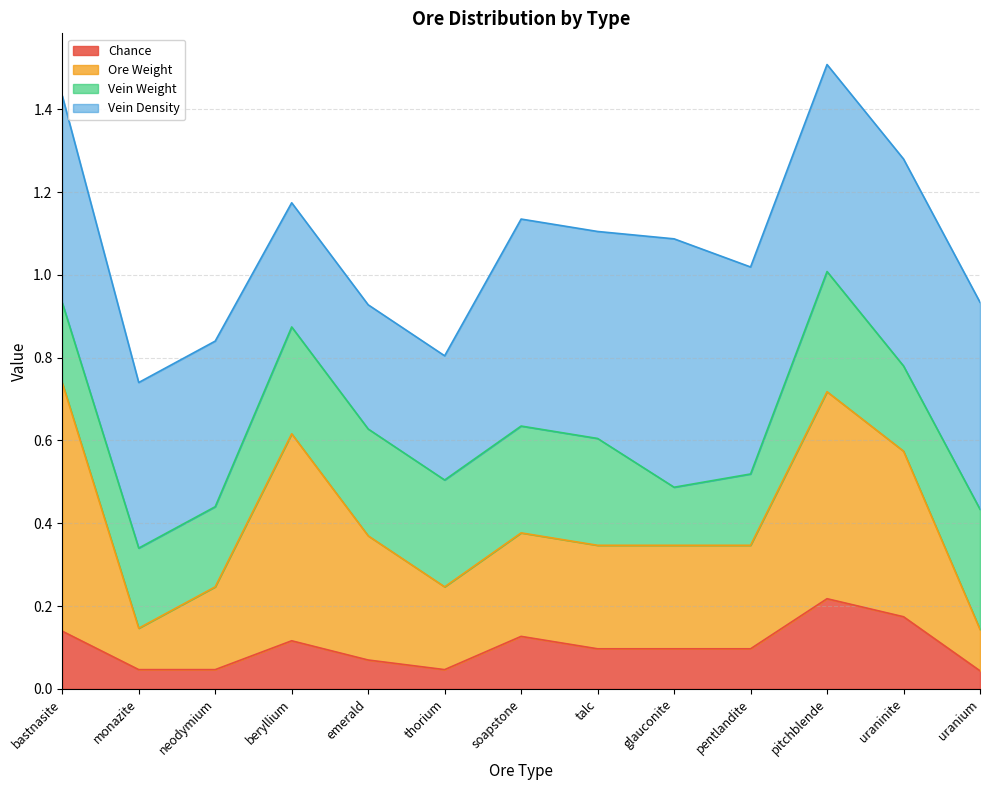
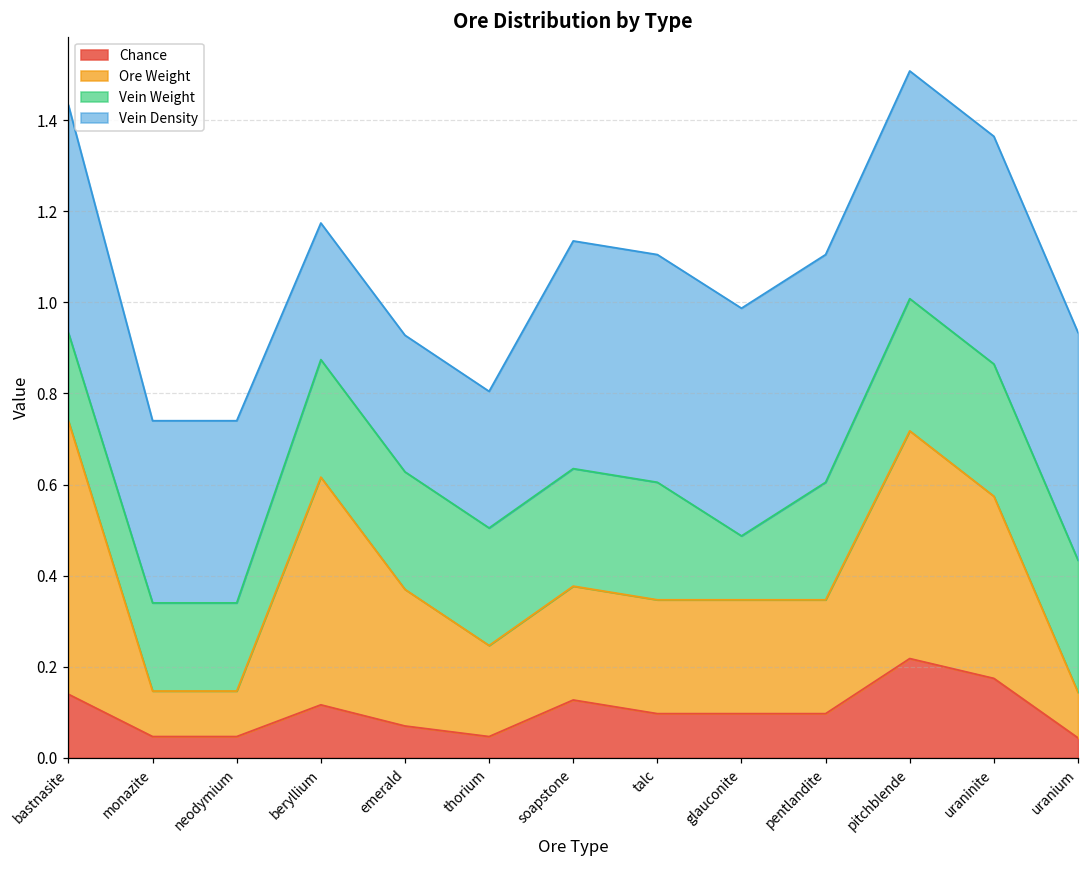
Ore Weight, neodymium: 0.2 -> 0.1
Vein Density, glauconite: 0.6 -> 0.5
Vein Weight, pentlandite: 0.17 -> 0.26
Vein Weight, uraninite: 0.21 -> 0.29
